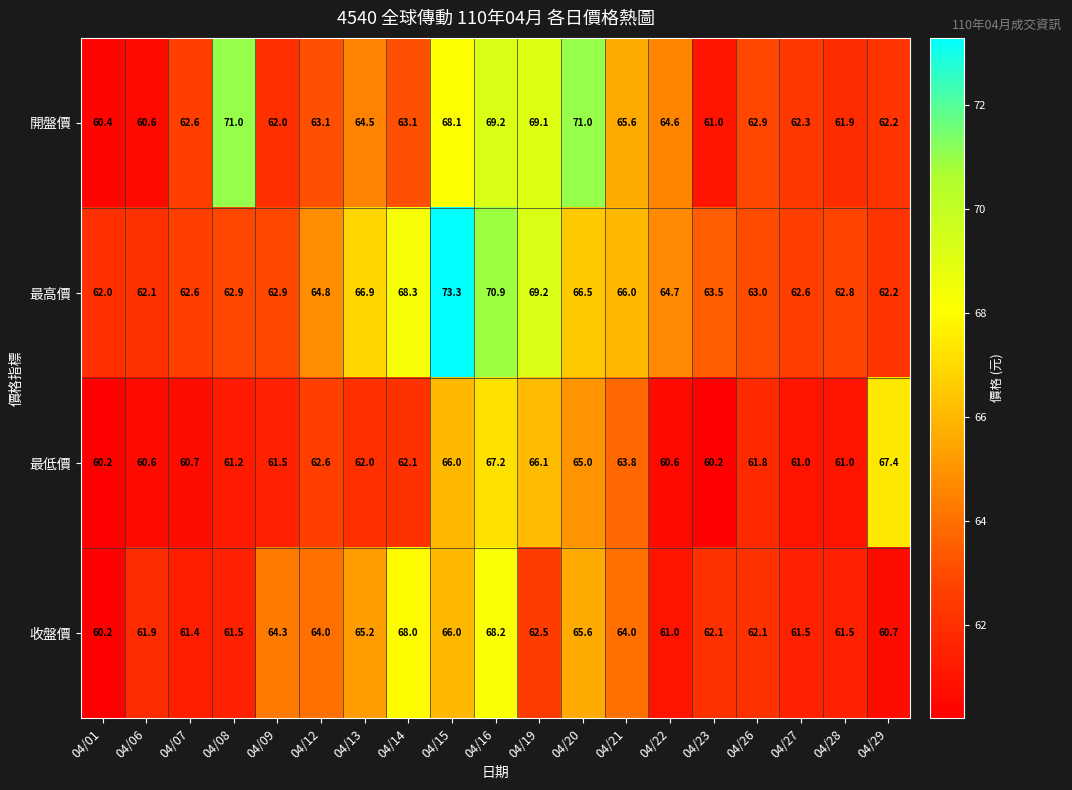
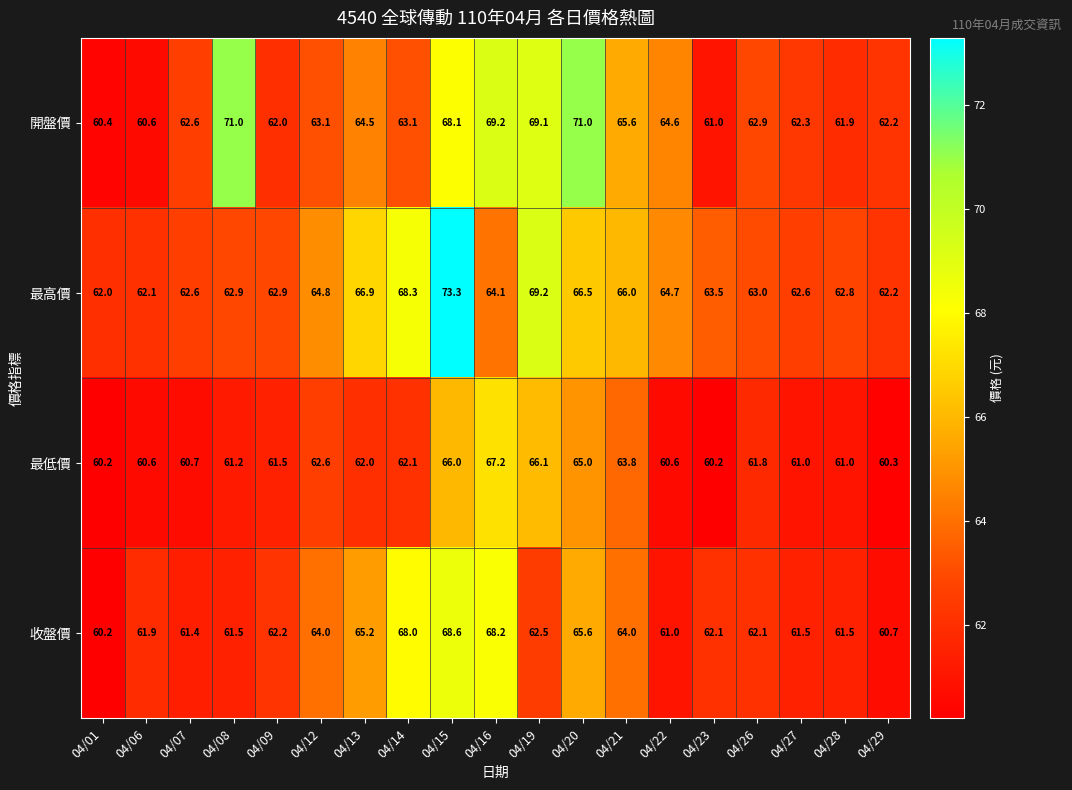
最高價, 04/16: 70.9 -> 64.1
最低價, 04/29: 67.4 -> 60.3
收盤價, 04/09: 64.3 -> 62.2
收盤價, 04/15: 66.0 -> 68.6
